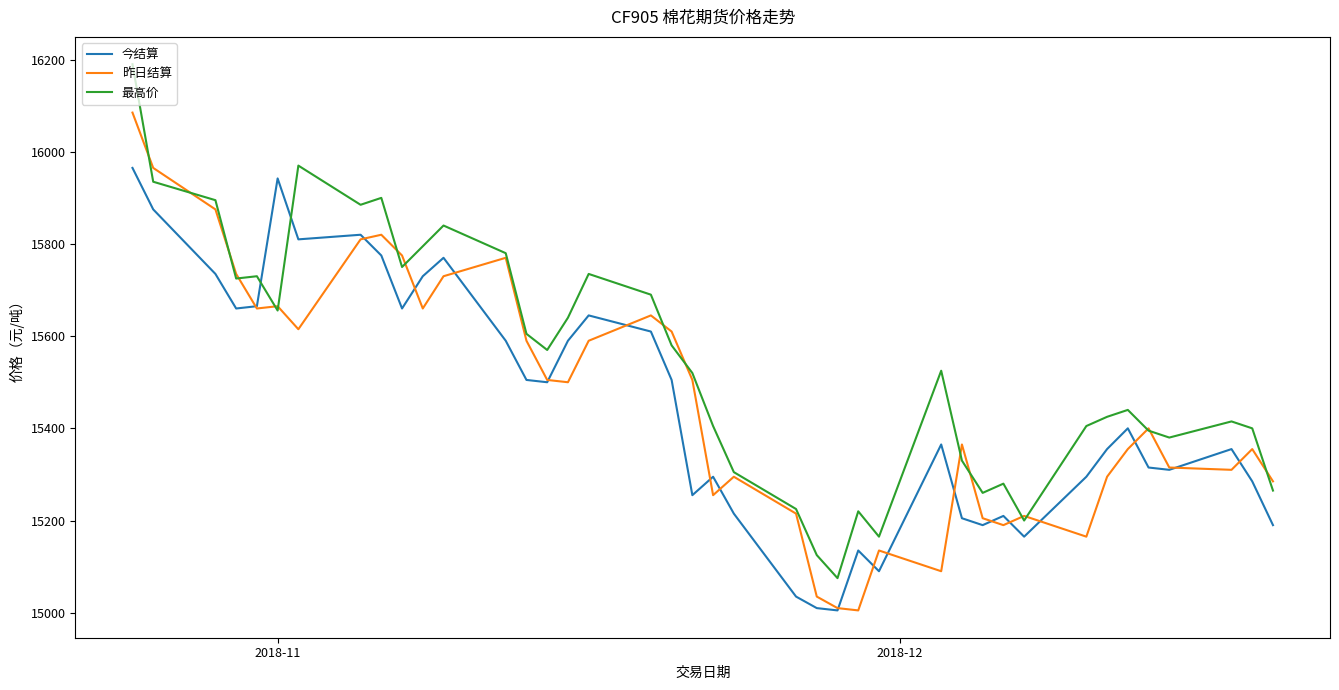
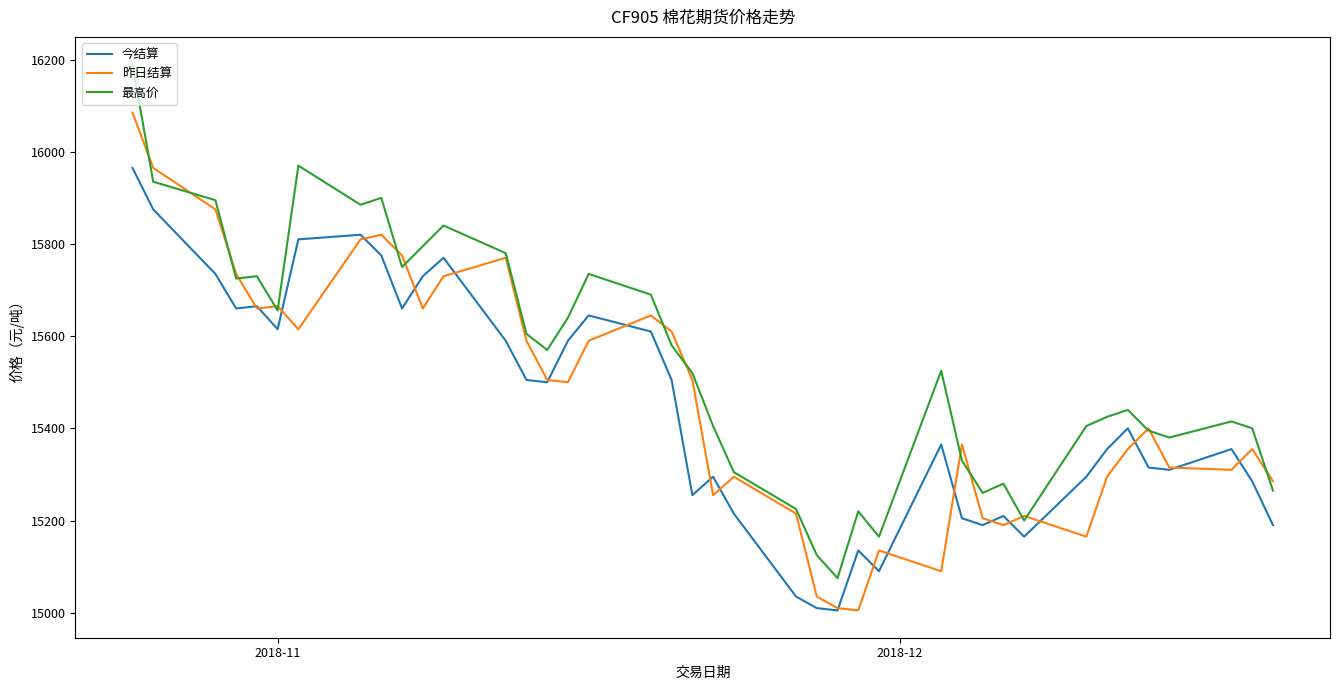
今结算, 2018-11: 15940 -> 15620
